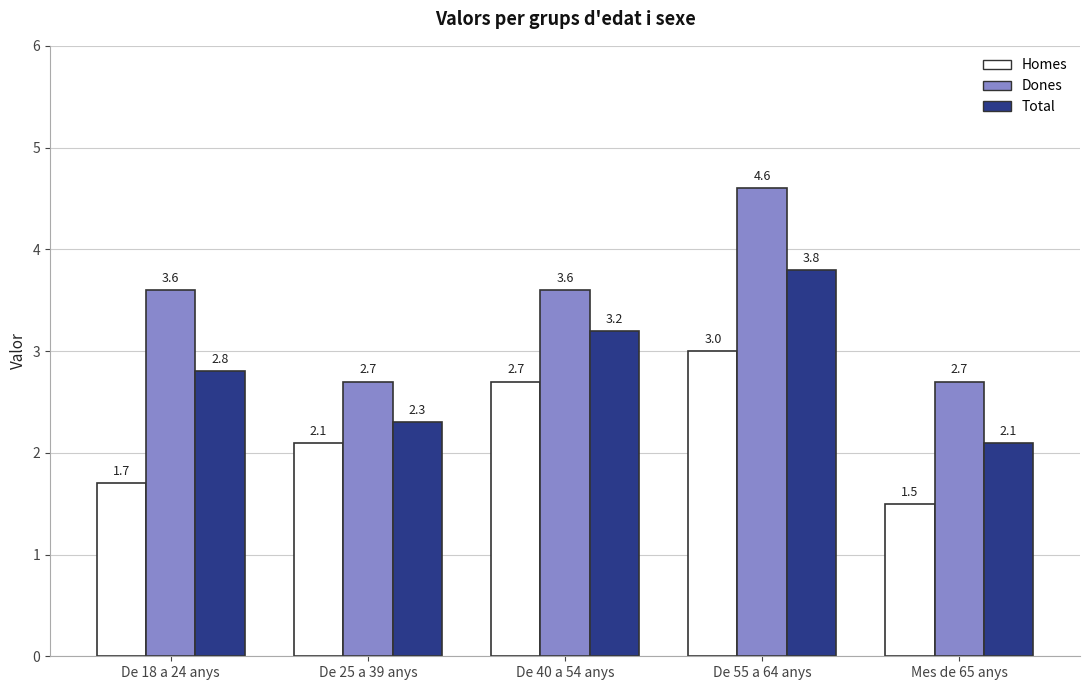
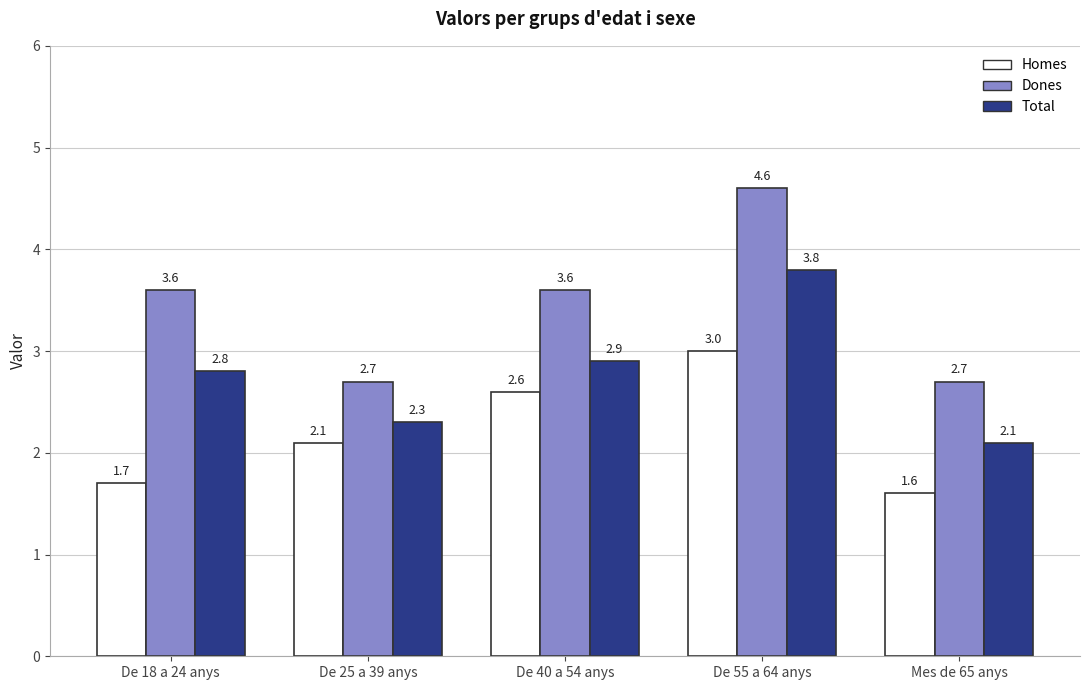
Homes, De 40 a 54 anys: 2.7 -> 2.6
Total, De 40 a 54 anys: 3.2 -> 2.9
Homes, Mes de 65 anys: 1.5 -> 1.6
